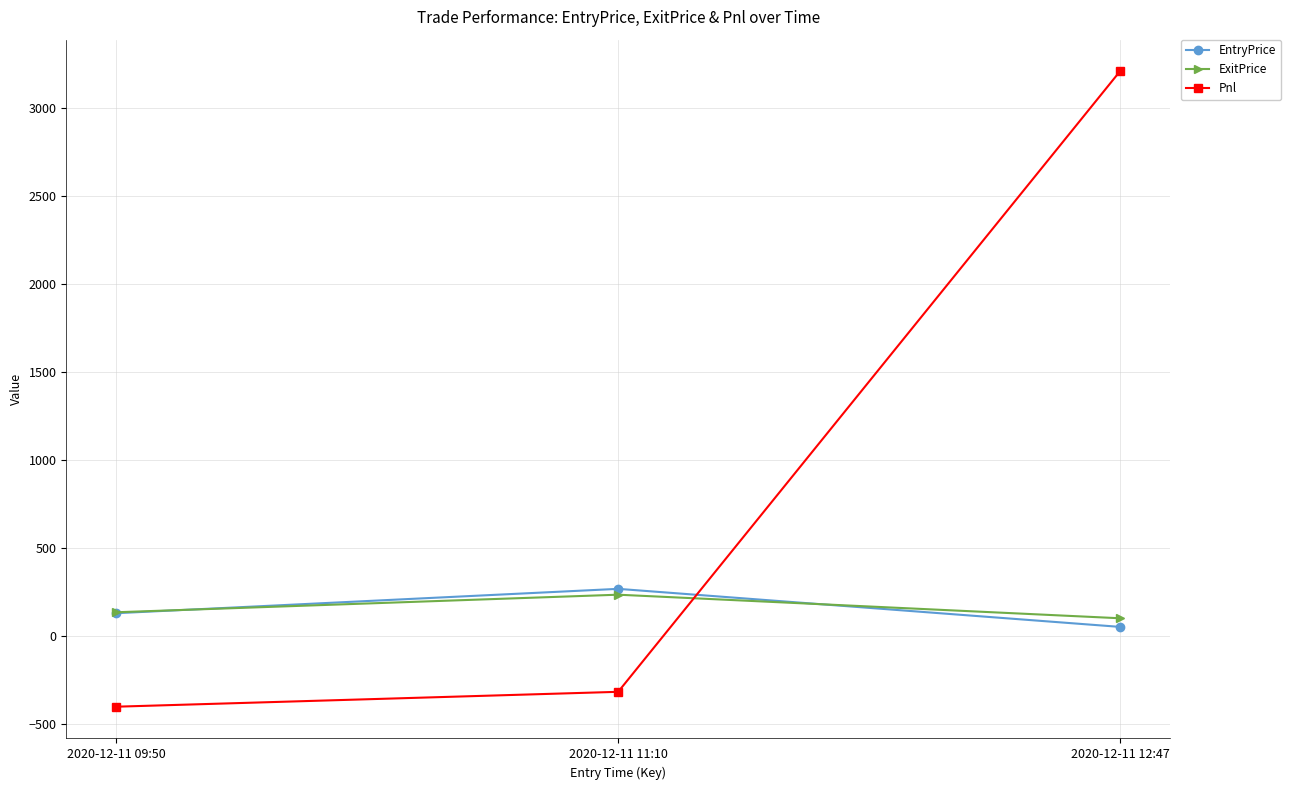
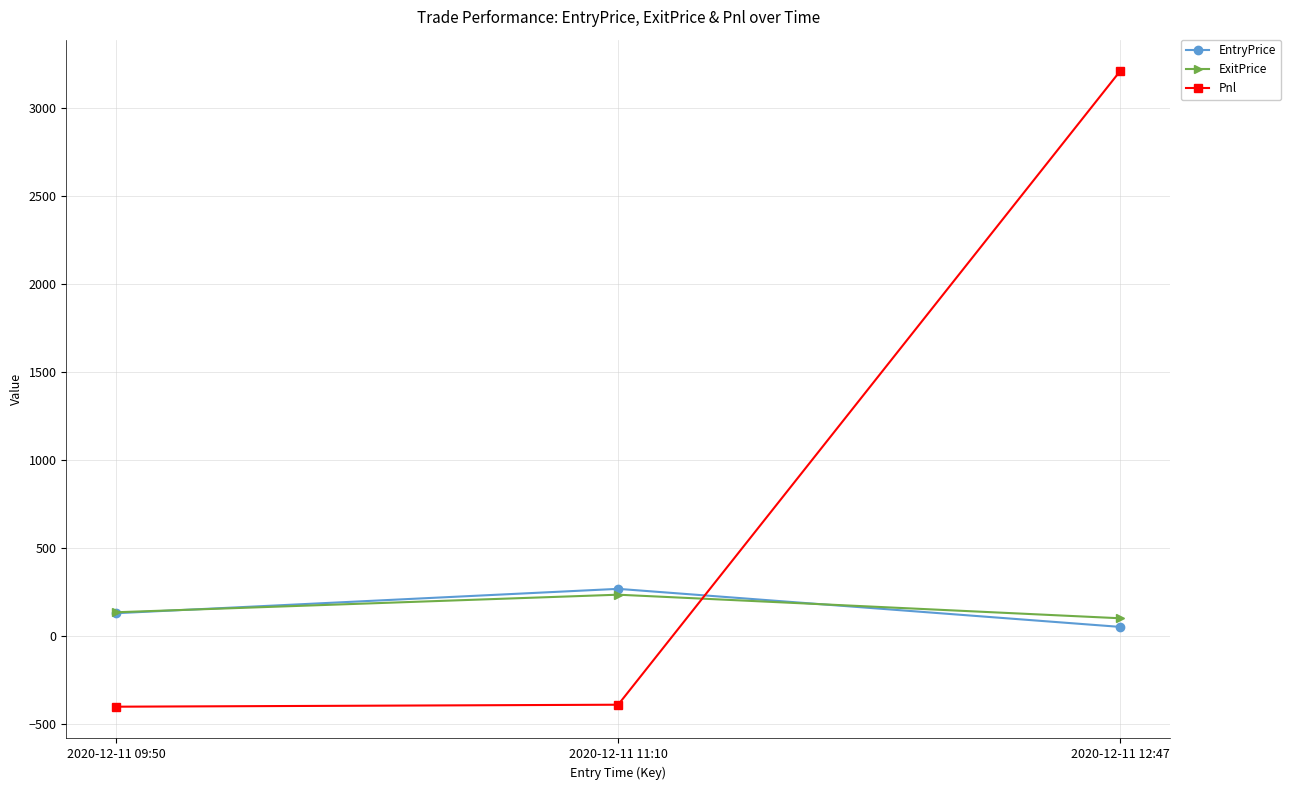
Pnl, 2020-12-11 11:10: -320 -> -390
